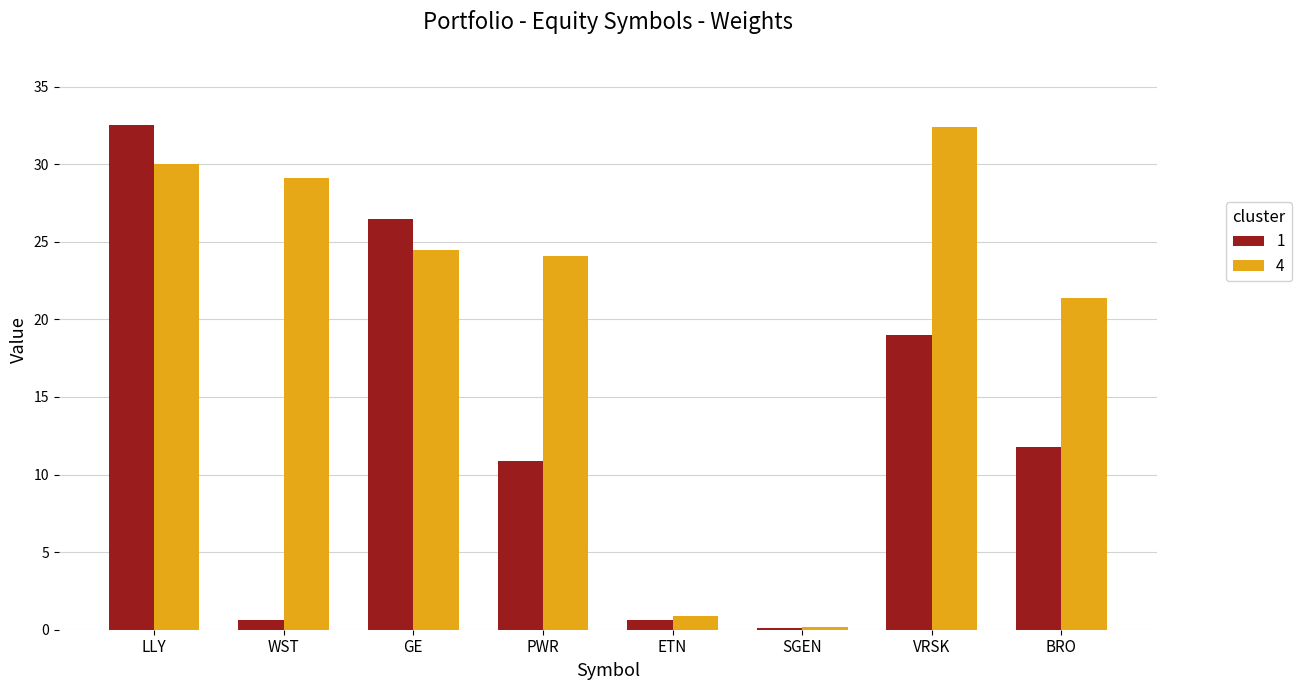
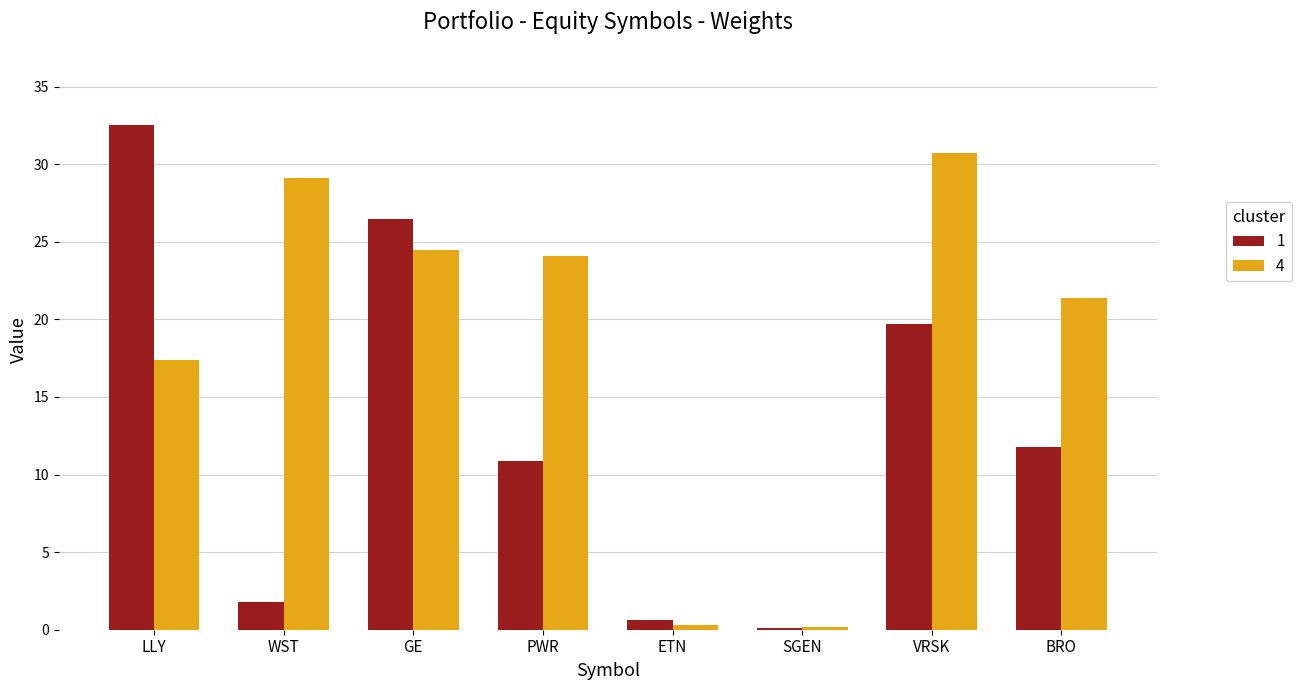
4, LLY: 30.0 -> 17.4
1, WST: 0.6 -> 1.8
4, ETN: 0.9 -> 0.3
1, VRSK: 19.0 -> 19.7
4, VRSK: 32.4 -> 30.7
